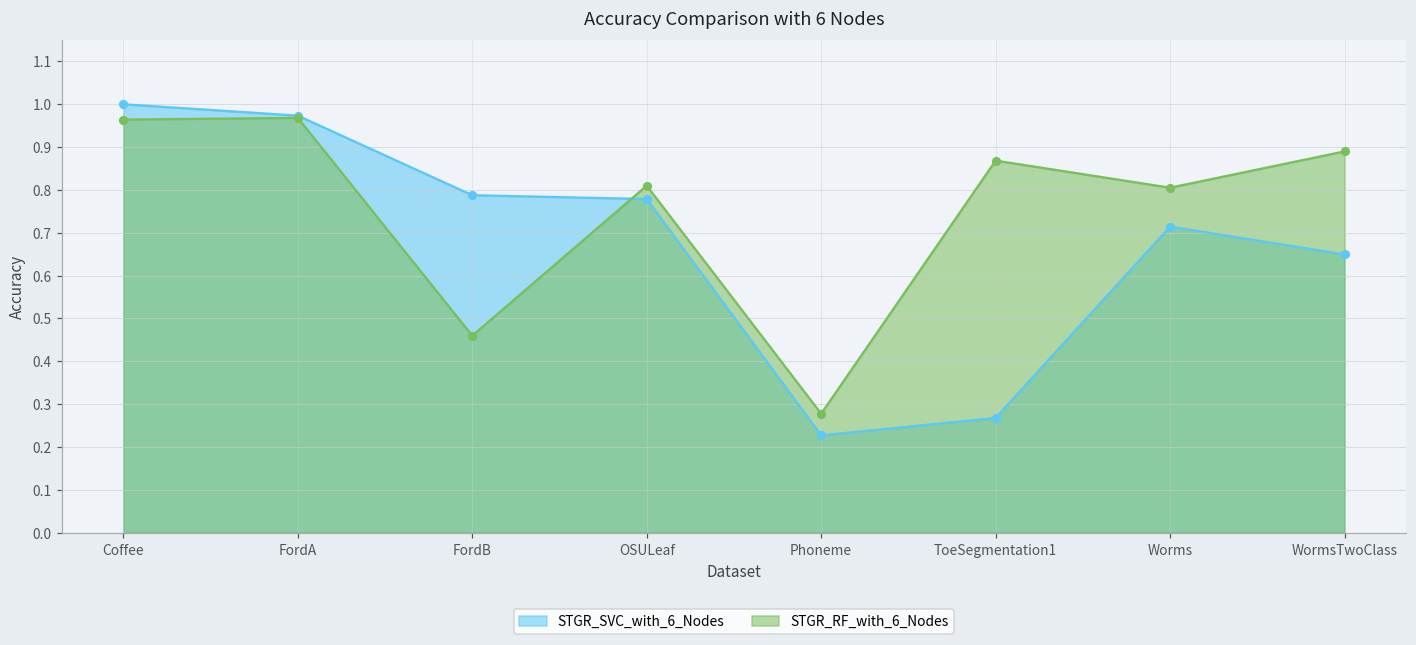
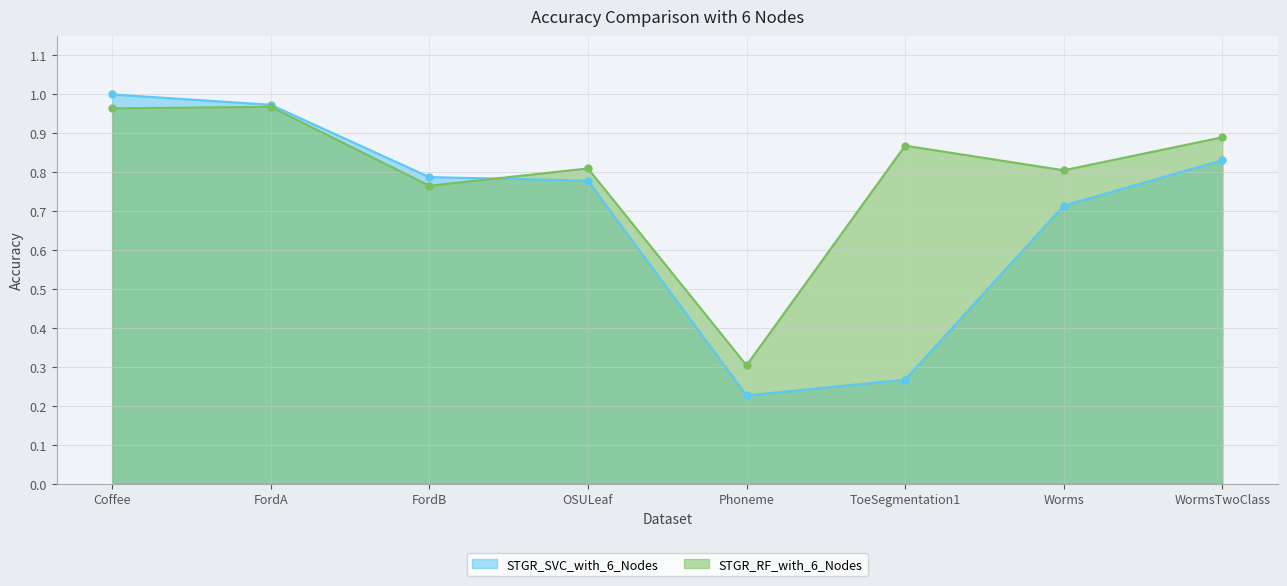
STGR_RF_with_6_Nodes, FordB: 0.46 -> 0.77
STGR_RF_with_6_Nodes, Phoneme: 0.28 -> 0.30
STGR_SVC_with_6_Nodes, WormsTwoClass: 0.65 -> 0.83
